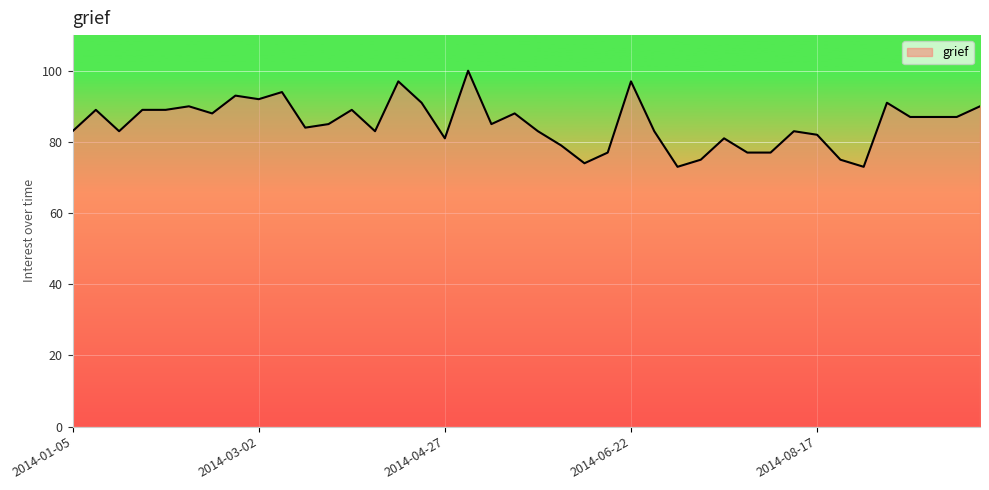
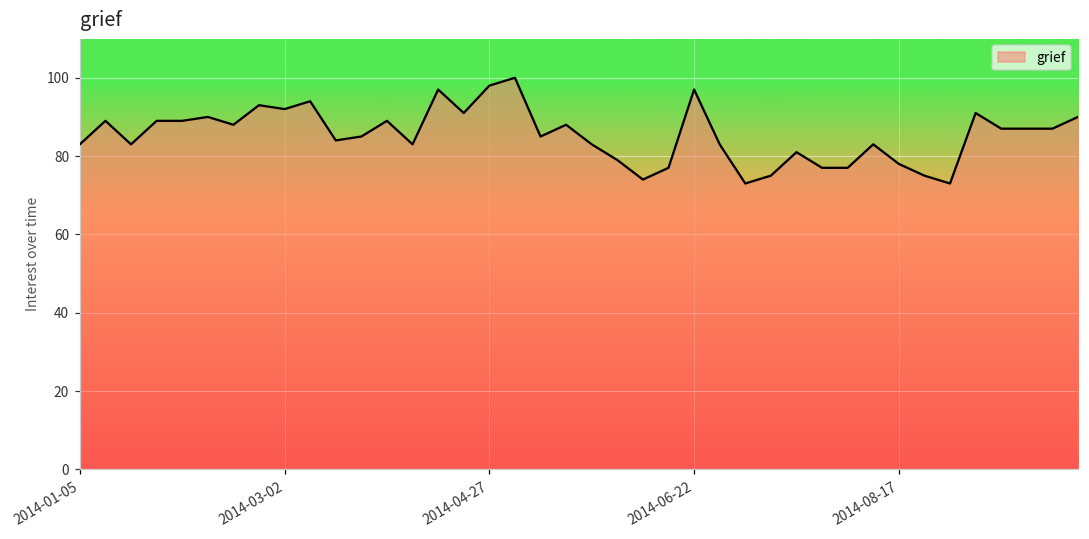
2014-04-27: 81 -> 98
2014-08-17: 82 -> 78
